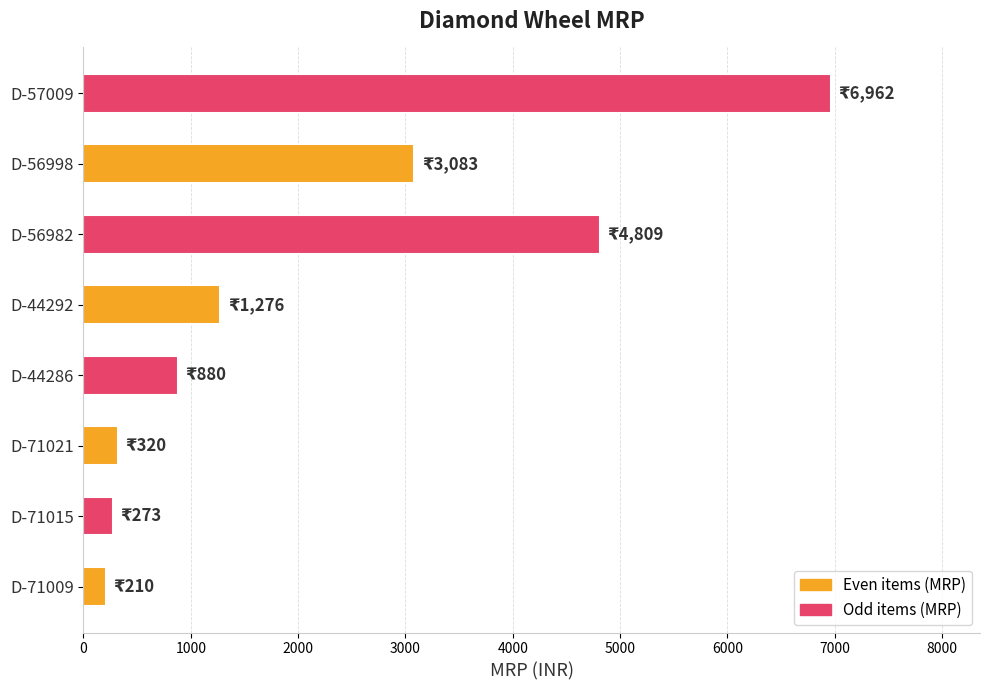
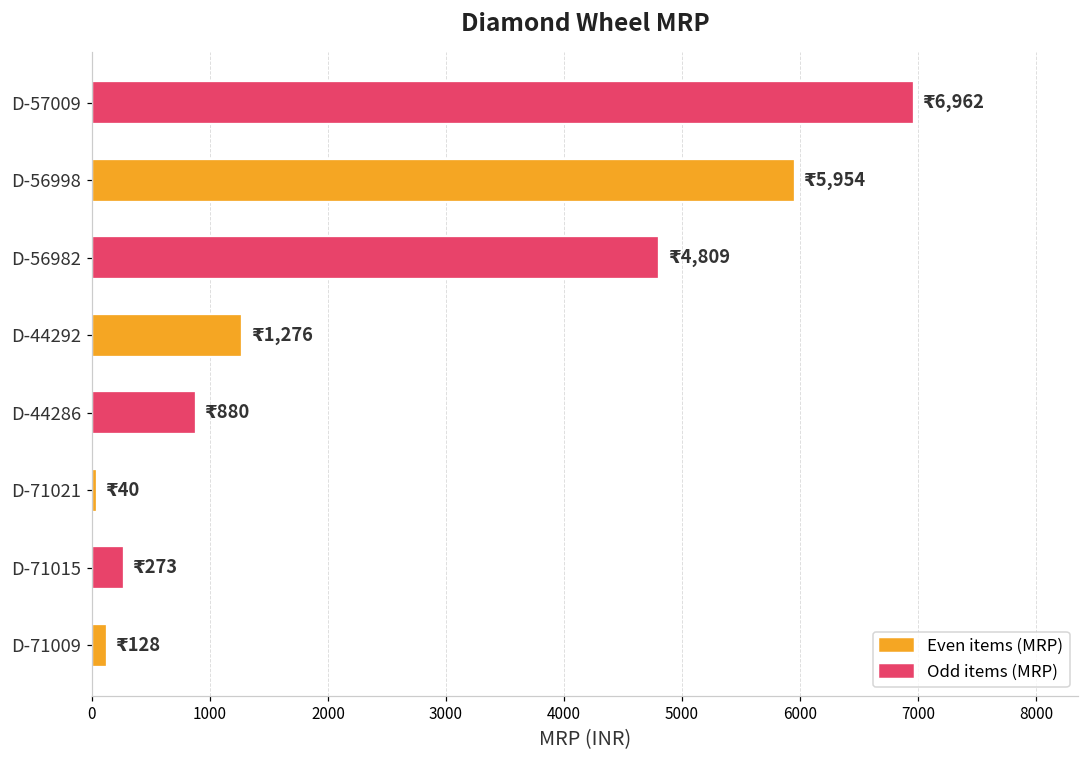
D-56998: 3,083 -> 5,954
D-71021: 320 -> 40
D-71009: 210 -> 128
